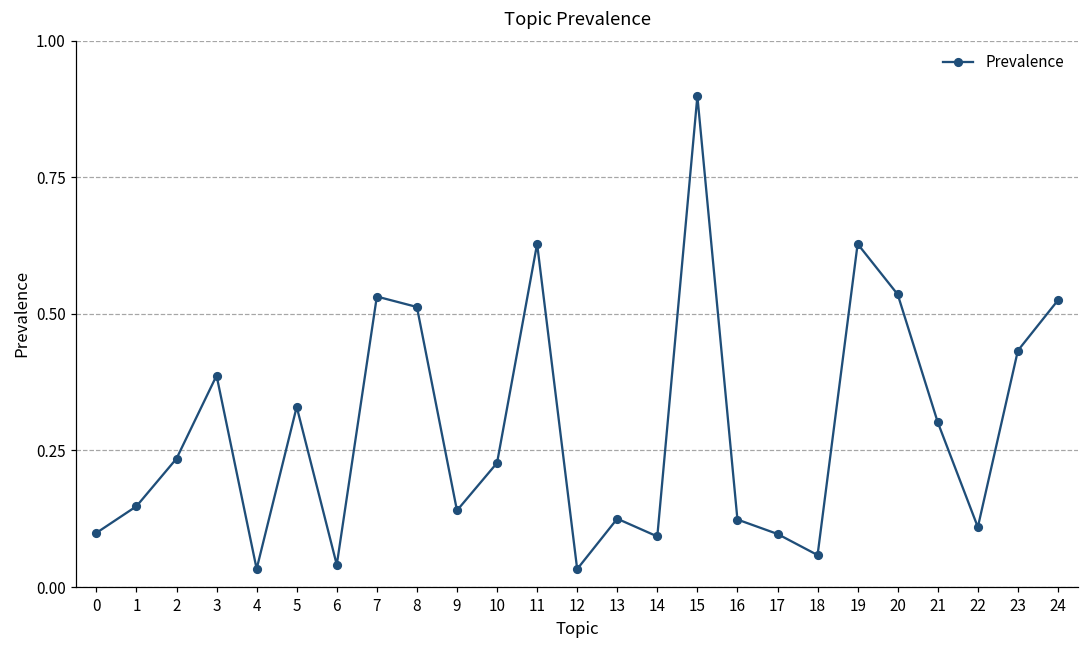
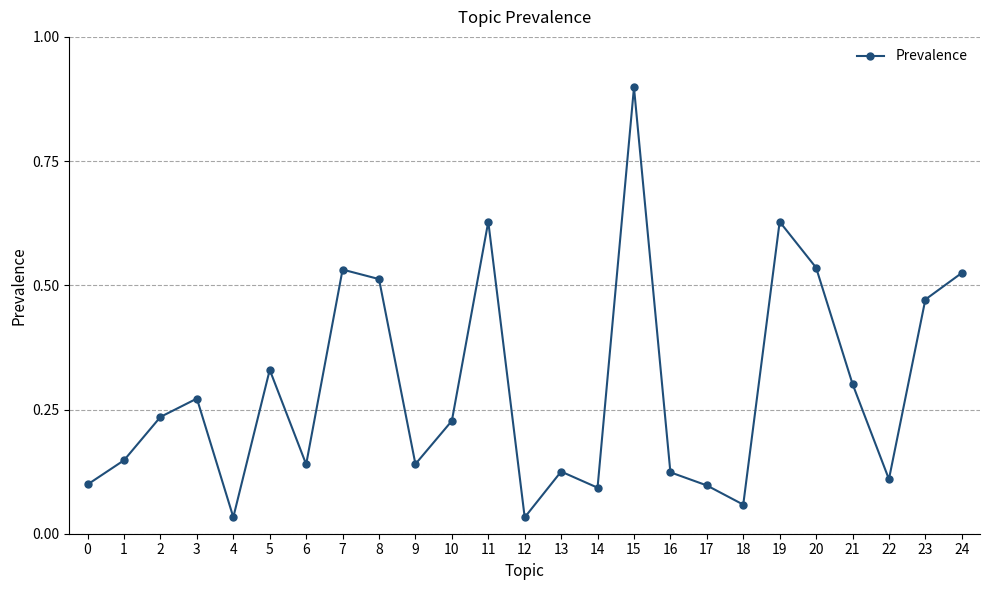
3: 0.39 -> 0.27
6: 0.04 -> 0.14
23: 0.43 -> 0.47
